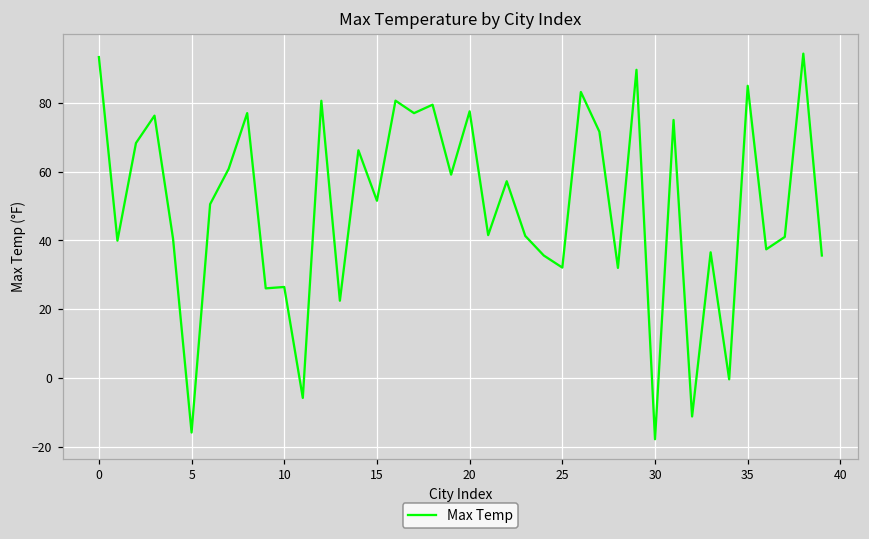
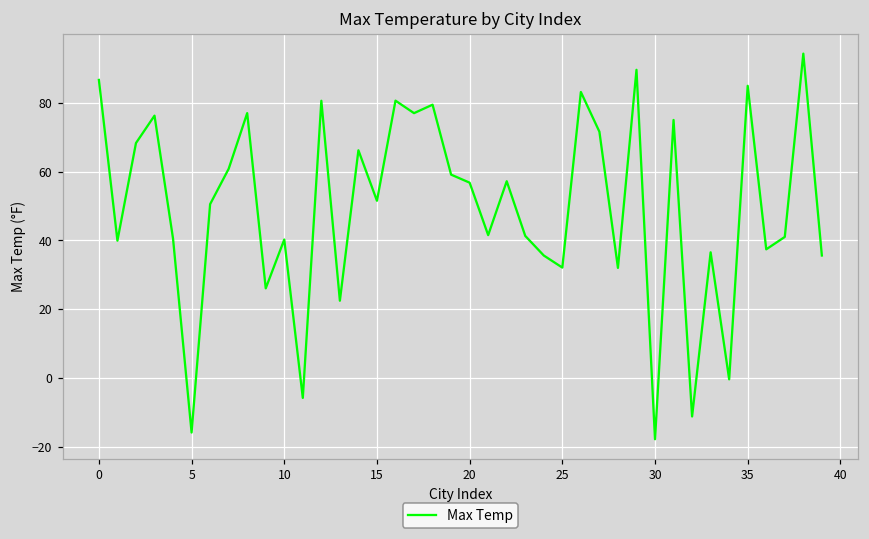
0: 93 -> 87
10: 26 -> 40
20: 78 -> 57
